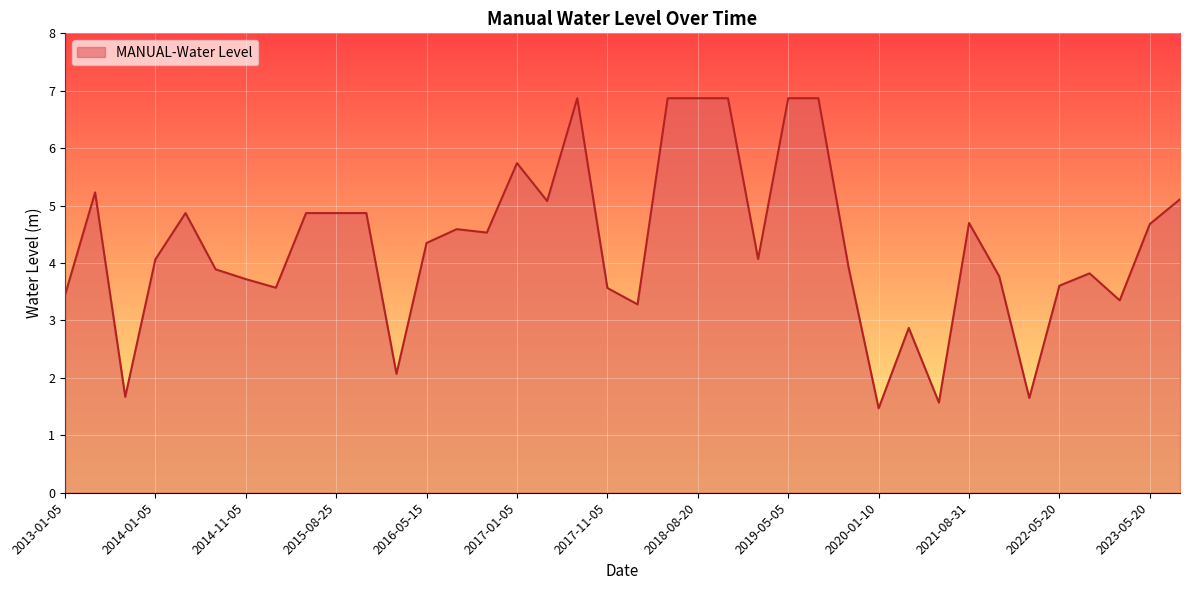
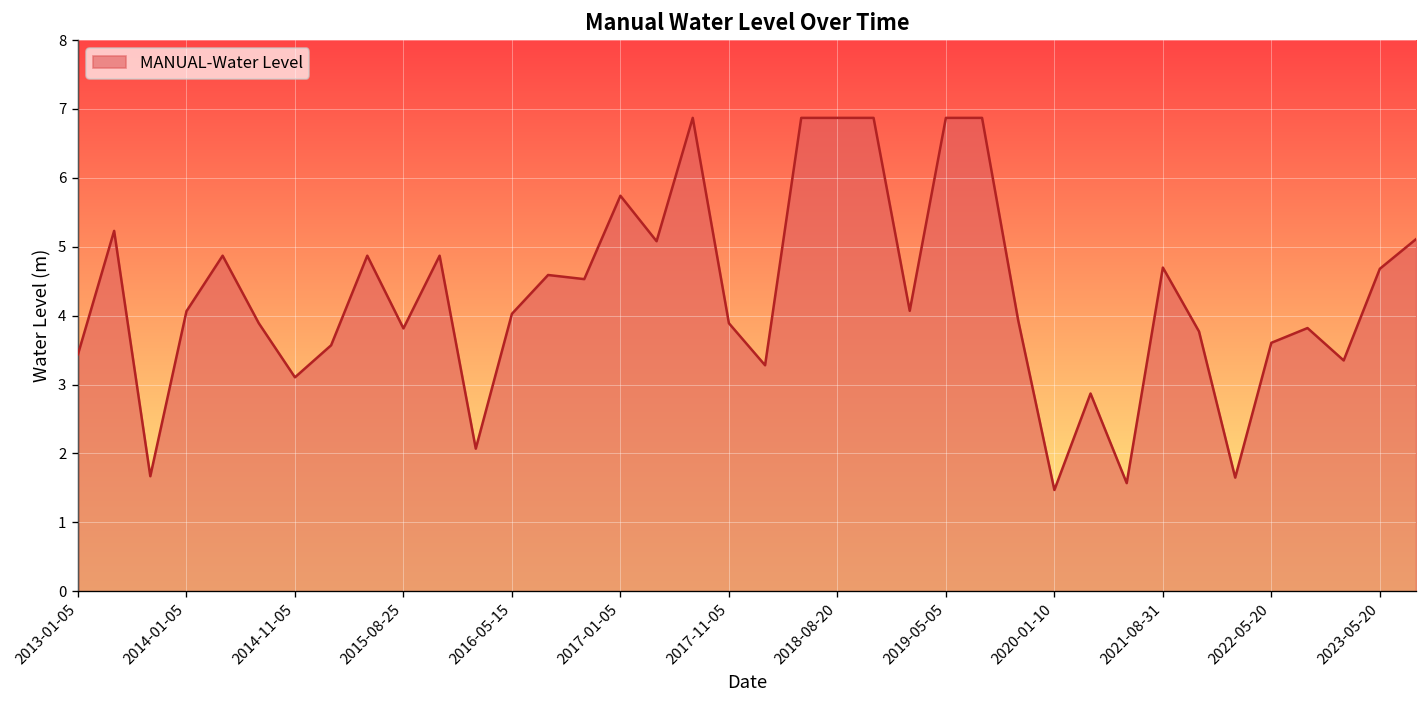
2014-11-05: 3.7 -> 3.1
2015-08-25: 4.9 -> 3.8
2016-05-15: 4.3 -> 4.0
2017-11-05: 3.6 -> 3.9
